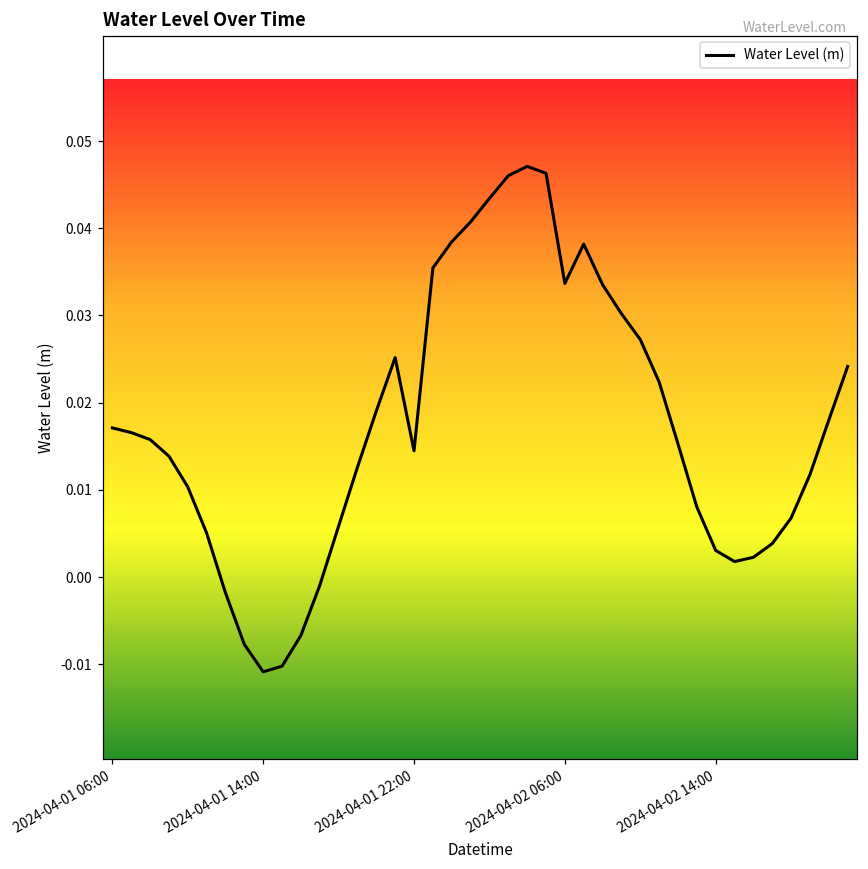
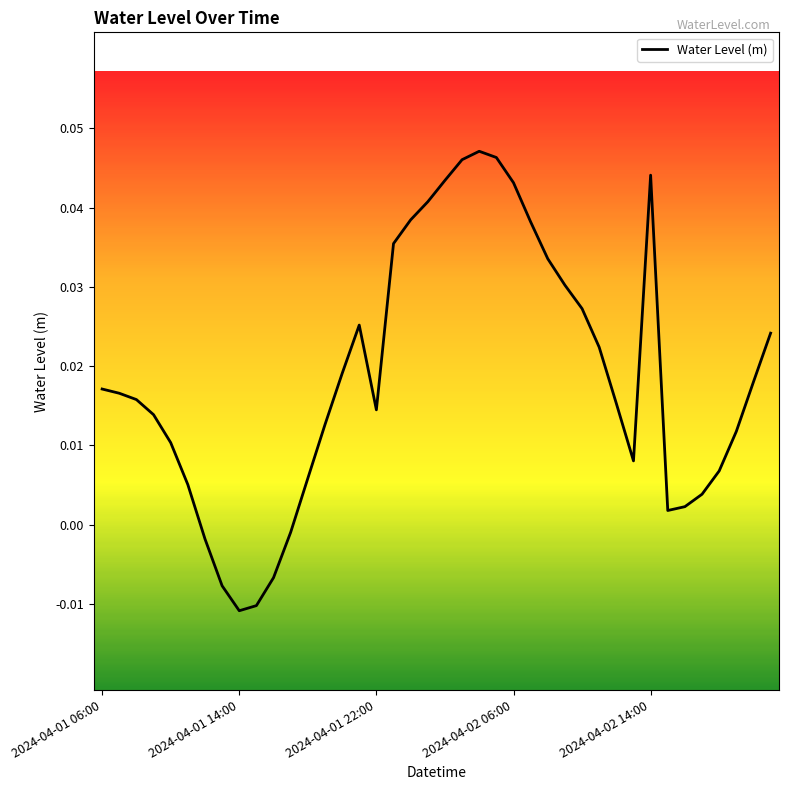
2024-04-02 06:00: 0.034 -> 0.043
2024-04-02 14:00: 0.003 -> 0.044
